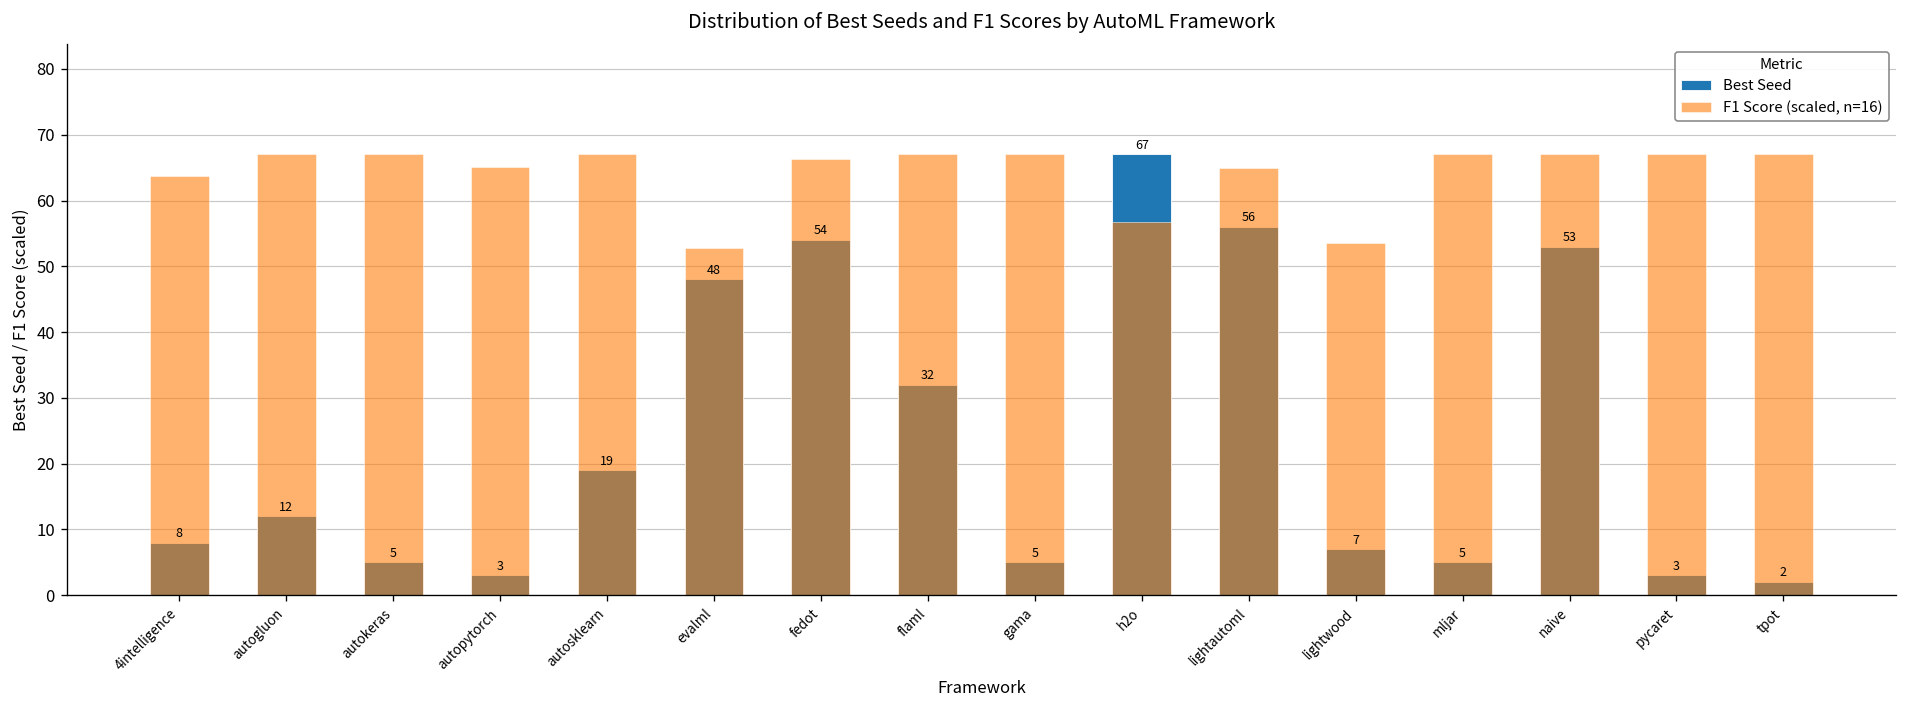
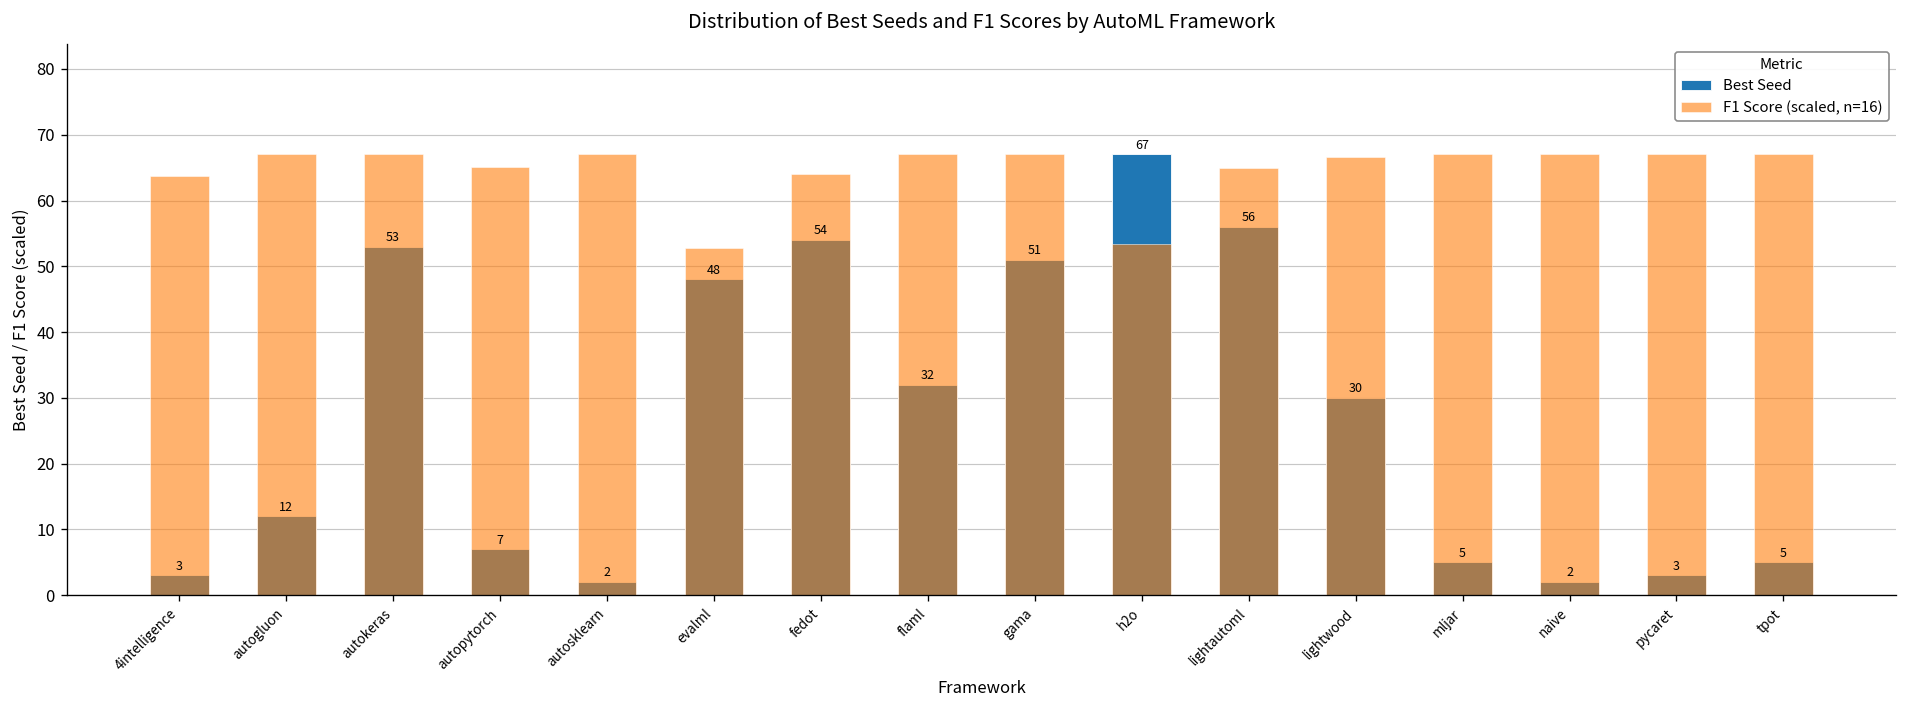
Best Seed, 4intelligence: 8 -> 3
Best Seed, autokeras: 5 -> 53
Best Seed, autopytorch: 3 -> 7
Best Seed, autosklearn: 19 -> 2
F1 Score (scaled, n=16), fedot: 66 -> 64
Best Seed, gama: 5 -> 51
F1 Score (scaled, n=16), h2o: 57 -> 53
Best Seed, lightwood: 7 -> 30
F1 Score (scaled, n=16), lightwood: 53 -> 67
Best Seed, naive: 53 -> 2
Best Seed, tpot: 2 -> 5
